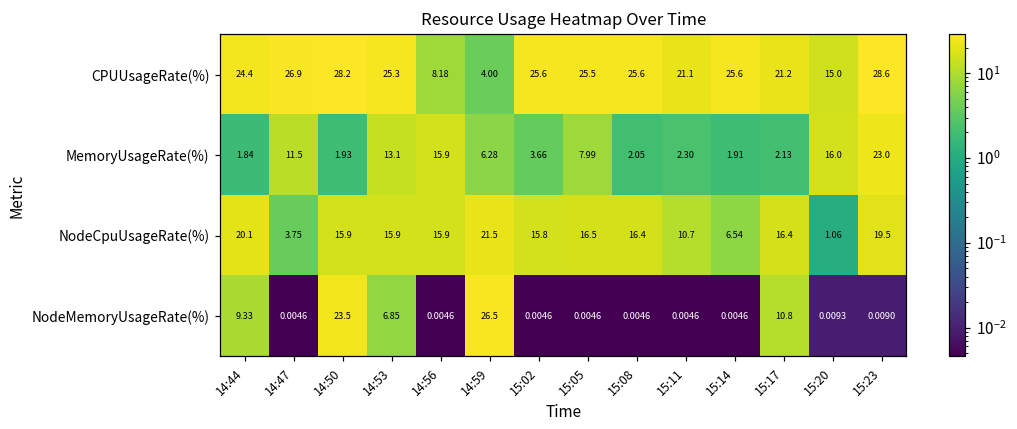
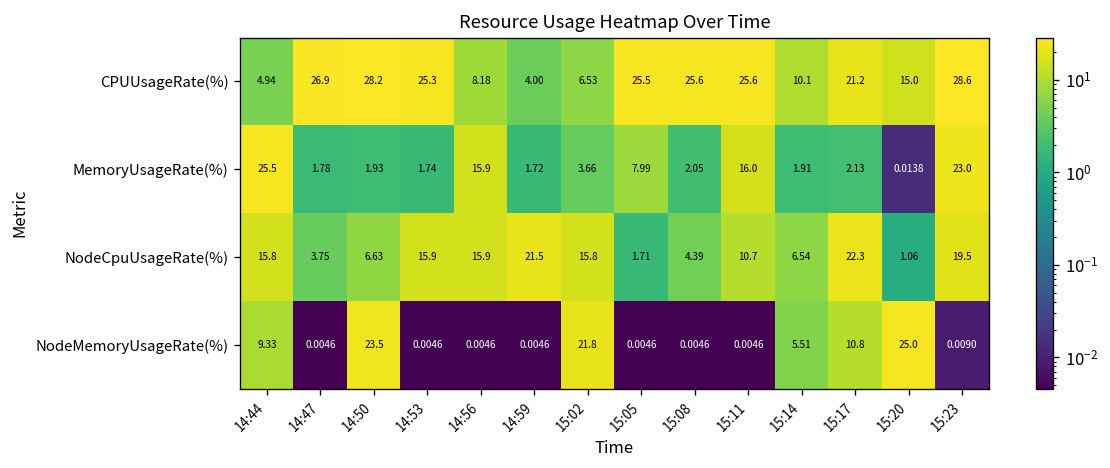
CPUUsageRate(%), 14:44: 24.4 -> 4.94
CPUUsageRate(%), 15:02: 25.6 -> 6.53
CPUUsageRate(%), 15:11: 21.1 -> 25.6
CPUUsageRate(%), 15:14: 25.6 -> 10.1
MemoryUsageRate(%), 14:44: 1.84 -> 25.5
MemoryUsageRate(%), 14:47: 11.5 -> 1.78
MemoryUsageRate(%), 14:53: 13.1 -> 1.74
MemoryUsageRate(%), 14:59: 6.28 -> 1.72
MemoryUsageRate(%), 15:11: 2.30 -> 16.0
MemoryUsageRate(%), 15:20: 16.0 -> 0.0138
NodeCpuUsageRate(%), 14:44: 20.1 -> 15.8
NodeCpuUsageRate(%), 14:50: 15.9 -> 6.63
NodeCpuUsageRate(%), 15:05: 16.5 -> 1.71
NodeCpuUsageRate(%), 15:08: 16.4 -> 4.39
NodeCpuUsageRate(%), 15:17: 16.4 -> 22.3
NodeMemoryUsageRate(%), 14:53: 6.85 -> 0.0046
NodeMemoryUsageRate(%), 14:59: 26.5 -> 0.0046
NodeMemoryUsageRate(%), 15:02: 0.0046 -> 21.8
NodeMemoryUsageRate(%), 15:14: 0.0046 -> 5.51
NodeMemoryUsageRate(%), 15:20: 0.0093 -> 25.0
